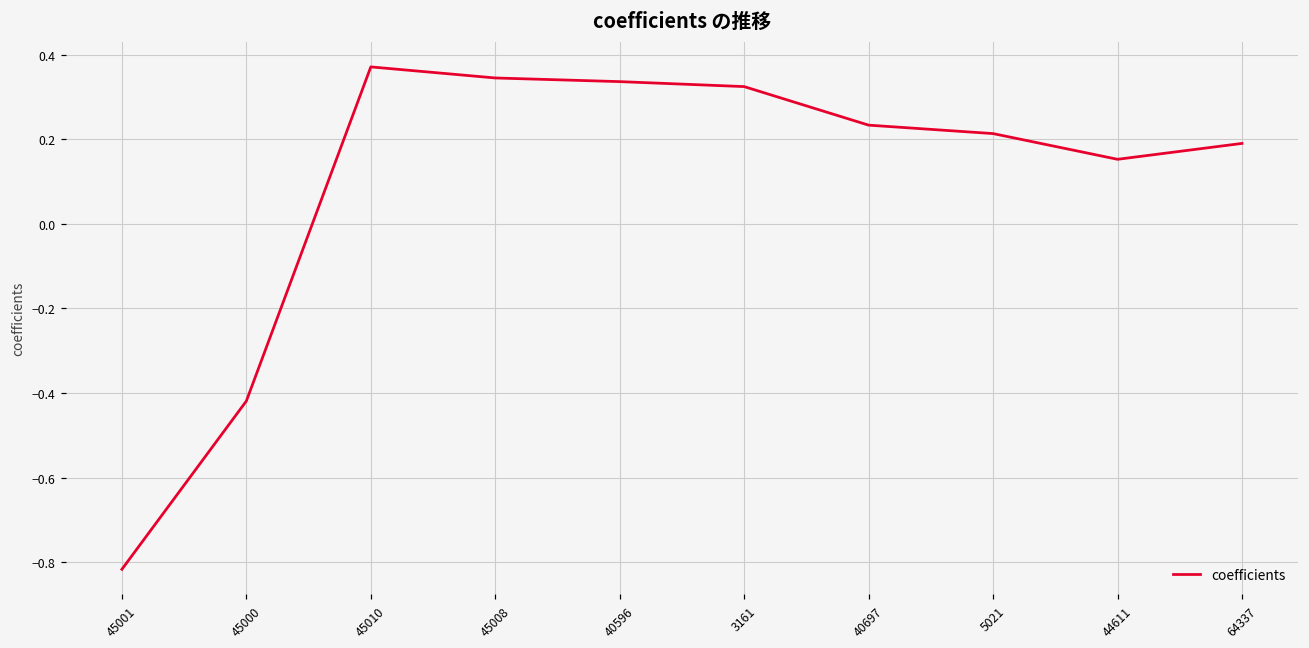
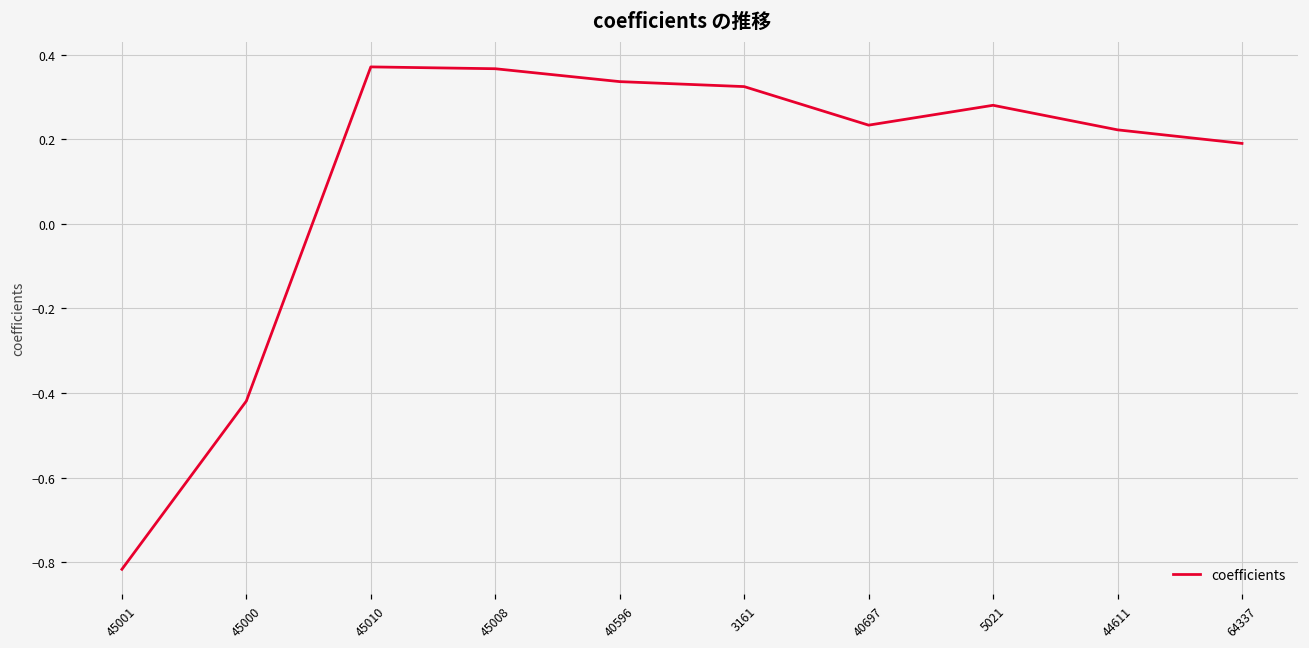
45008: 0.35 -> 0.37
5021: 0.21 -> 0.28
44611: 0.15 -> 0.22
